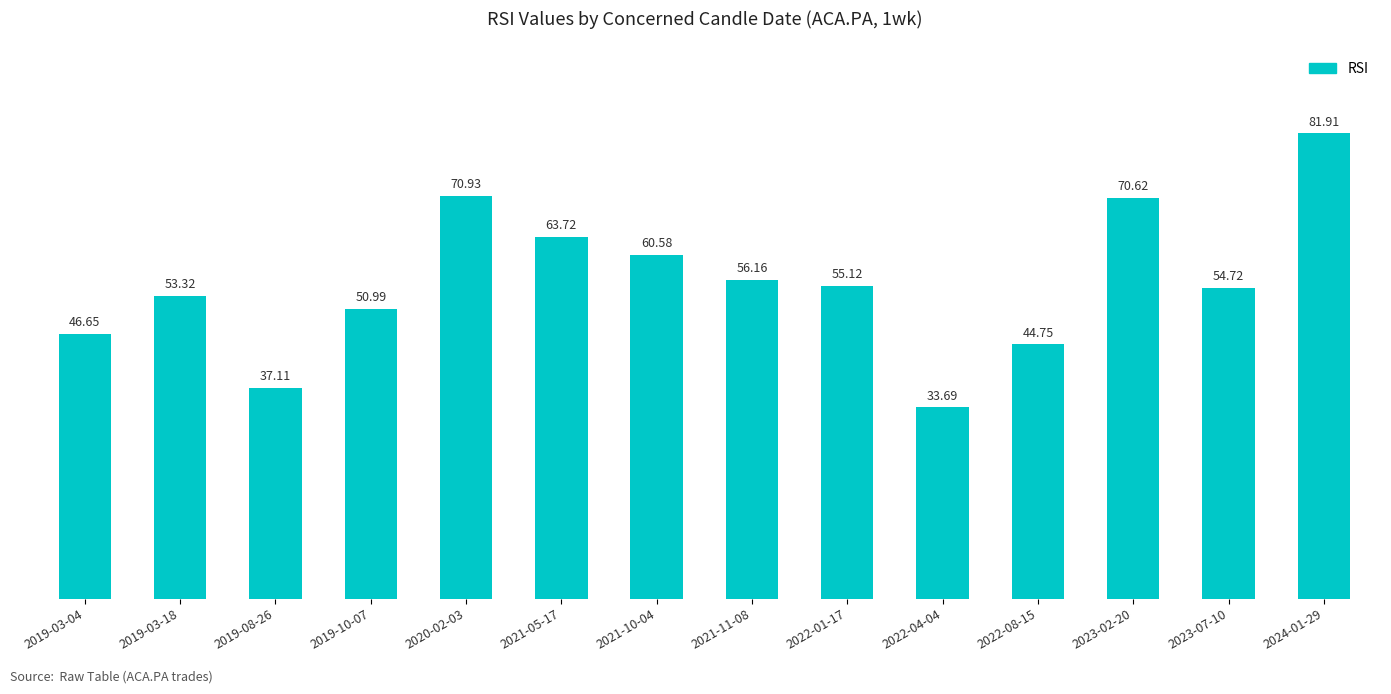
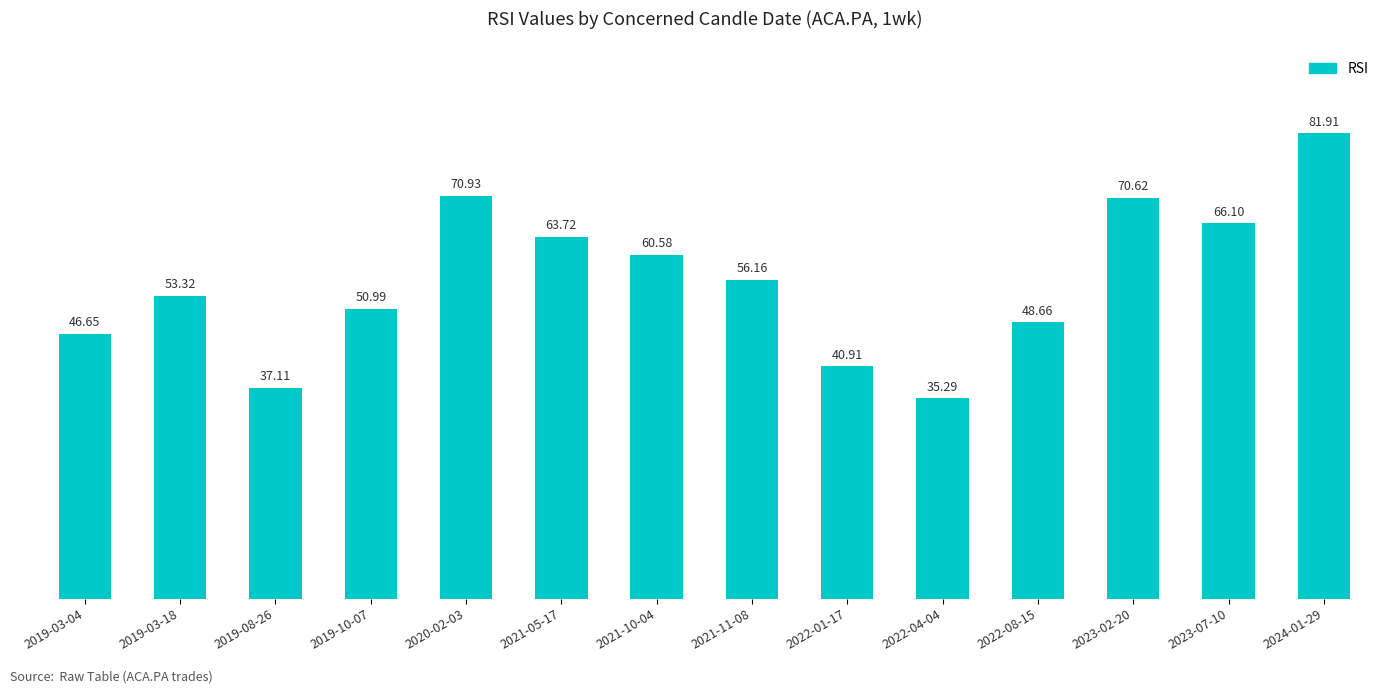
2022-01-17: 55.12 -> 40.91
2022-04-04: 33.69 -> 35.29
2022-08-15: 44.75 -> 48.66
2023-07-10: 54.72 -> 66.10
